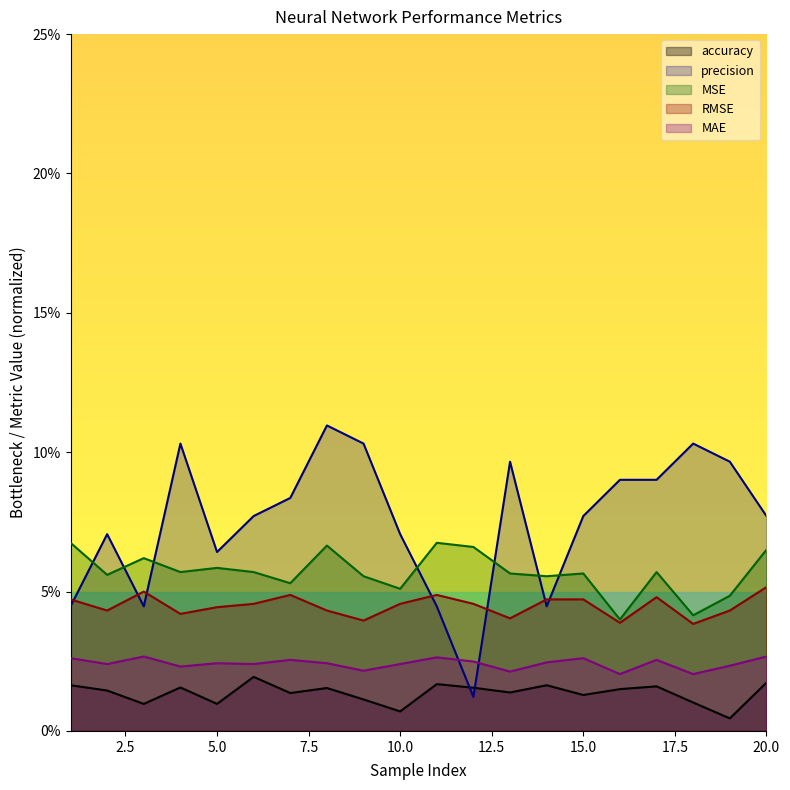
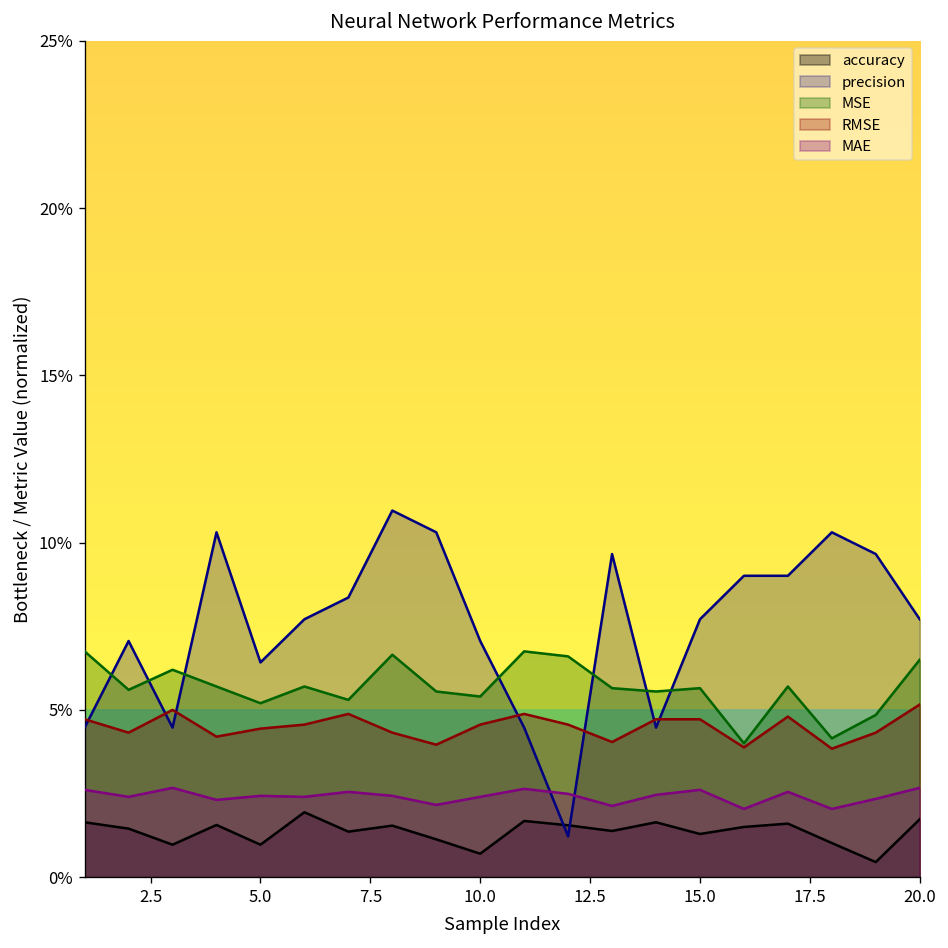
MSE, 5.0: 5.9% -> 5.2%
MSE, 10.0: 5.1% -> 5.4%
